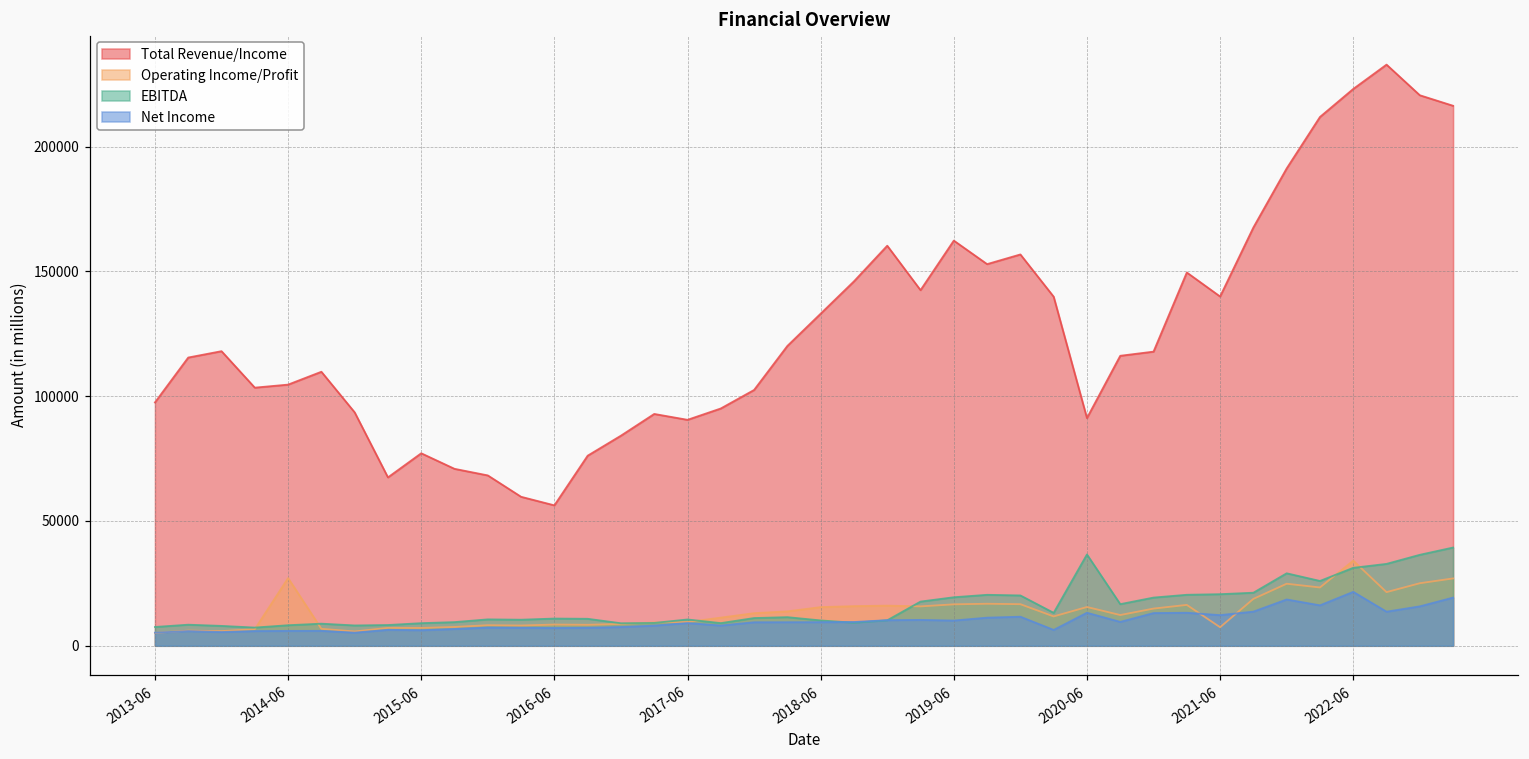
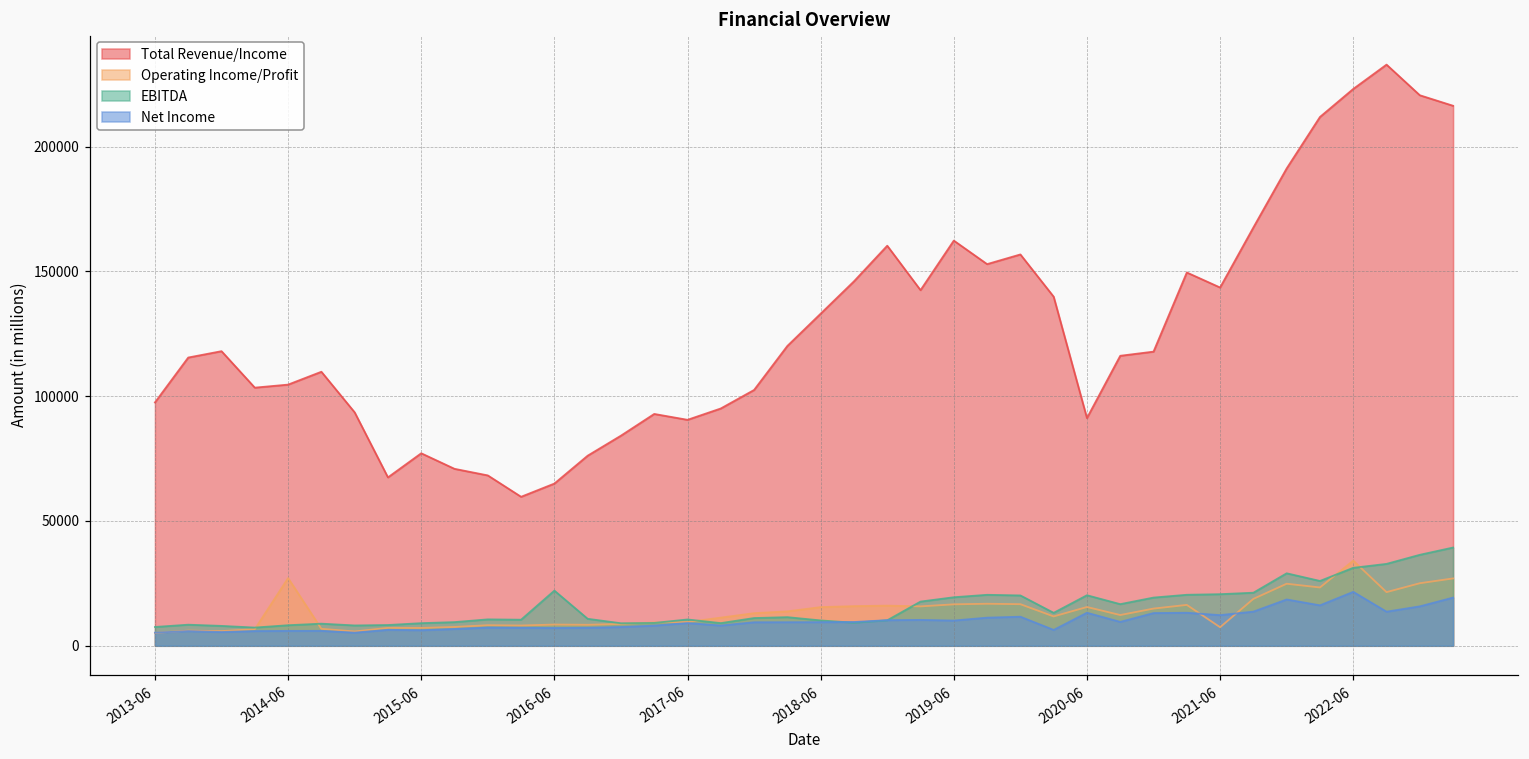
Total Revenue/Income, 2016-06: 56000 -> 65000
EBITDA, 2016-06: 11000 -> 22000
EBITDA, 2020-06: 37000 -> 20000
Total Revenue/Income, 2021-06: 140000 -> 144000
